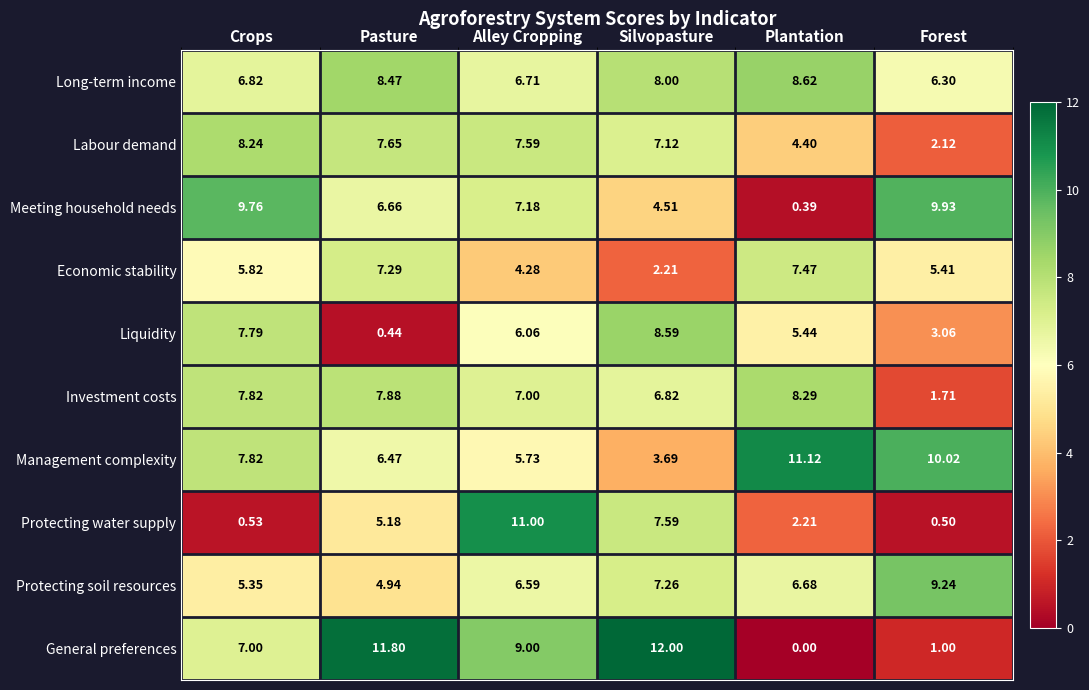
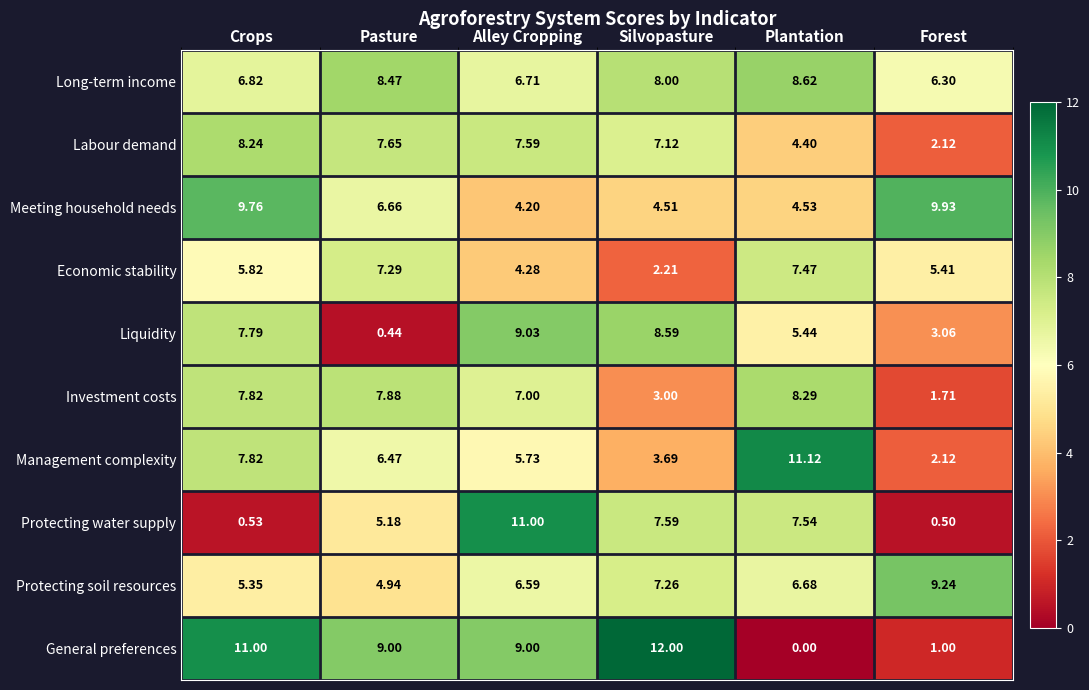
Meeting household needs, Alley Cropping: 7.18 -> 4.20
Meeting household needs, Plantation: 0.39 -> 4.53
Liquidity, Alley Cropping: 6.06 -> 9.03
Investment costs, Silvopasture: 6.82 -> 3.00
Management complexity, Forest: 10.02 -> 2.12
Protecting water supply, Plantation: 2.21 -> 7.54
General preferences, Crops: 7.00 -> 11.00
General preferences, Pasture: 11.80 -> 9.00
